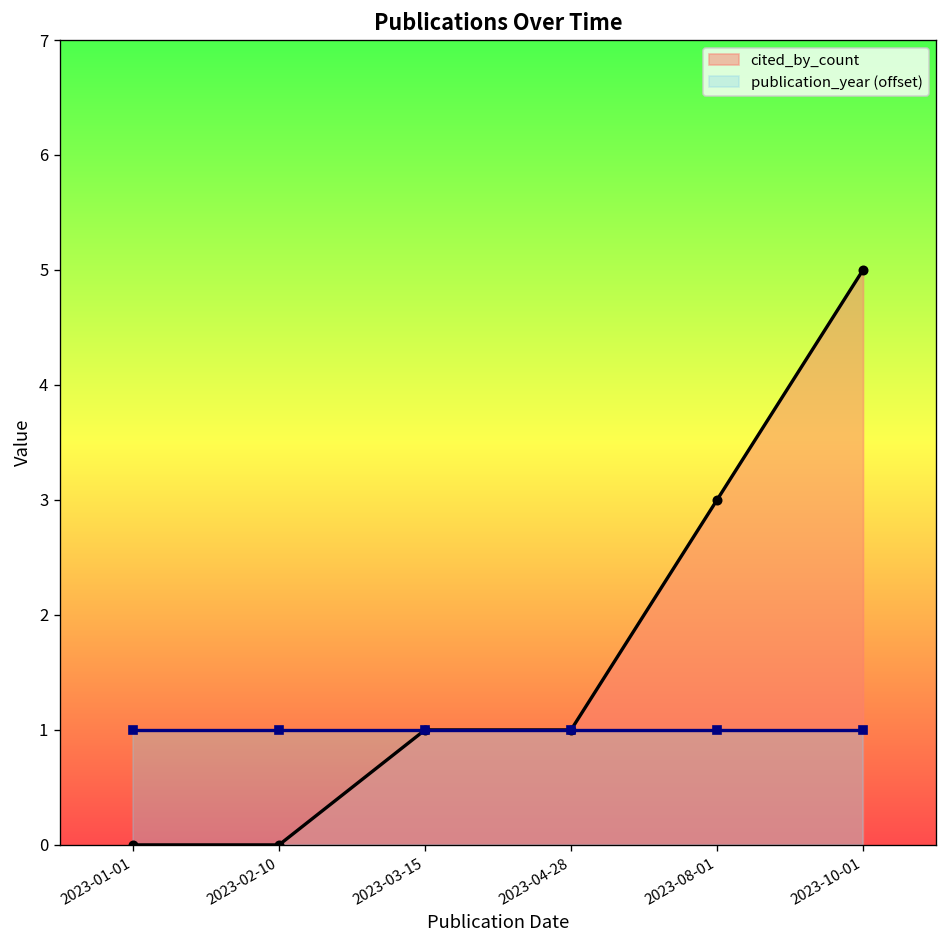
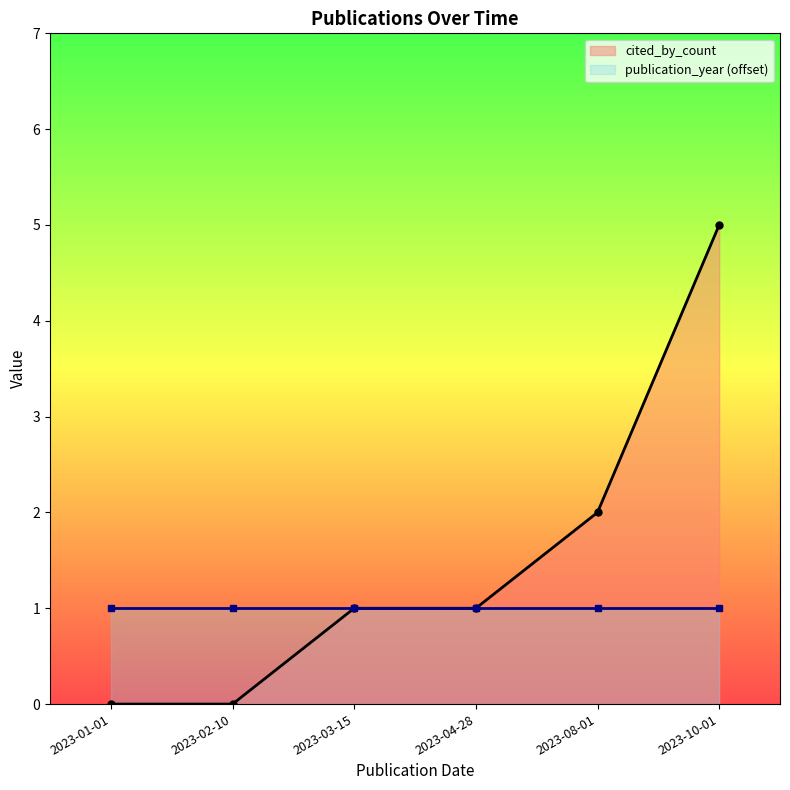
cited_by_count, 2023-08-01: 3 -> 2
